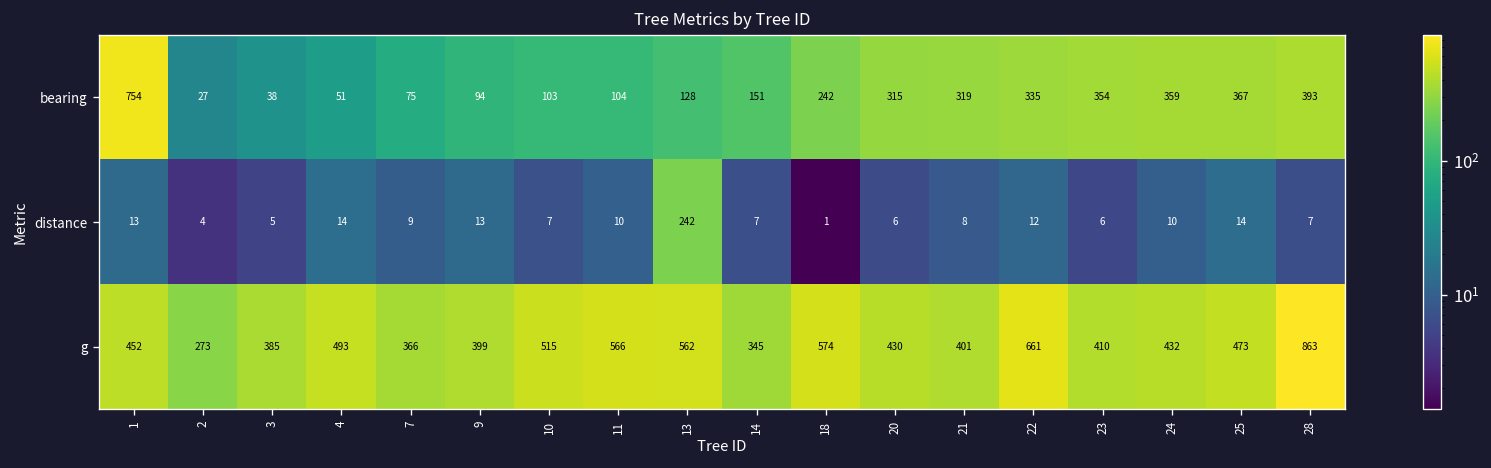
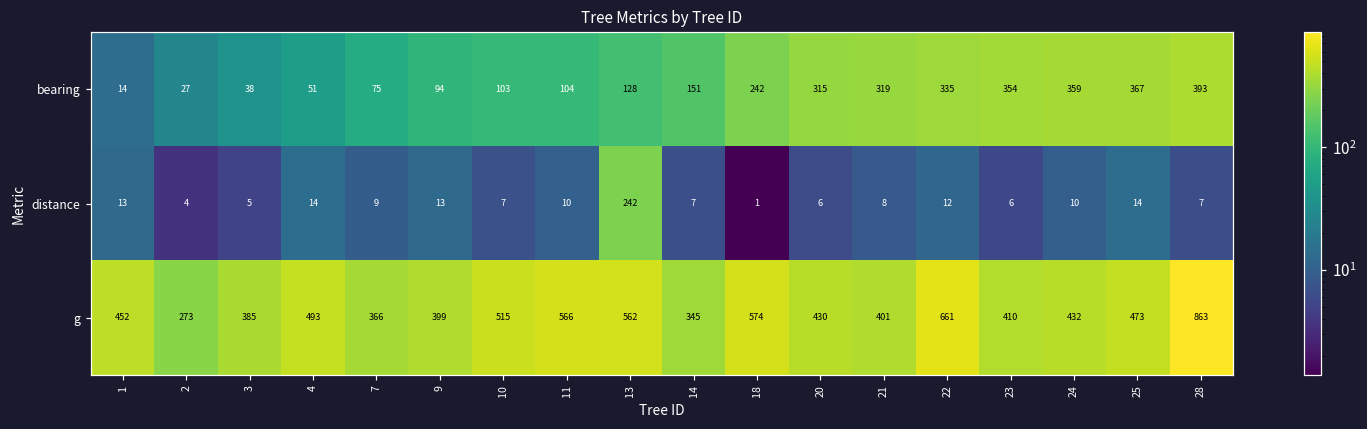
bearing, 1: 754 -> 14
